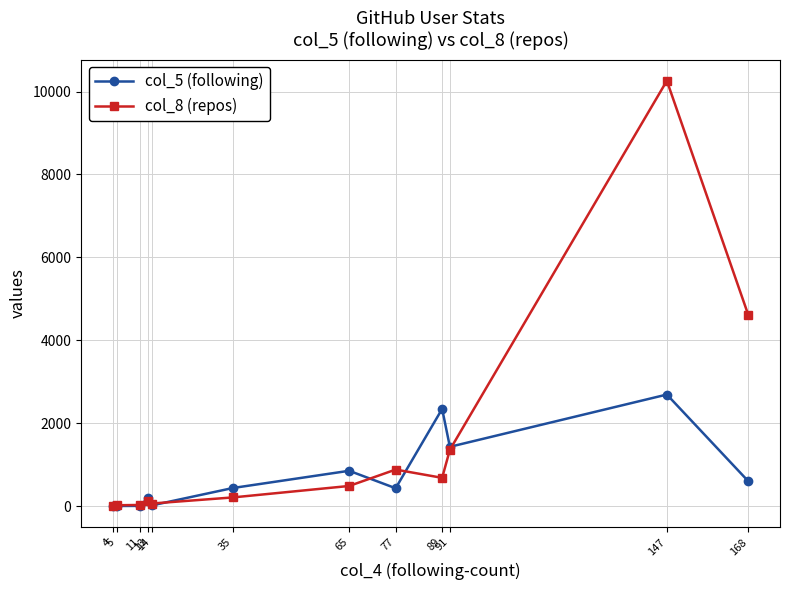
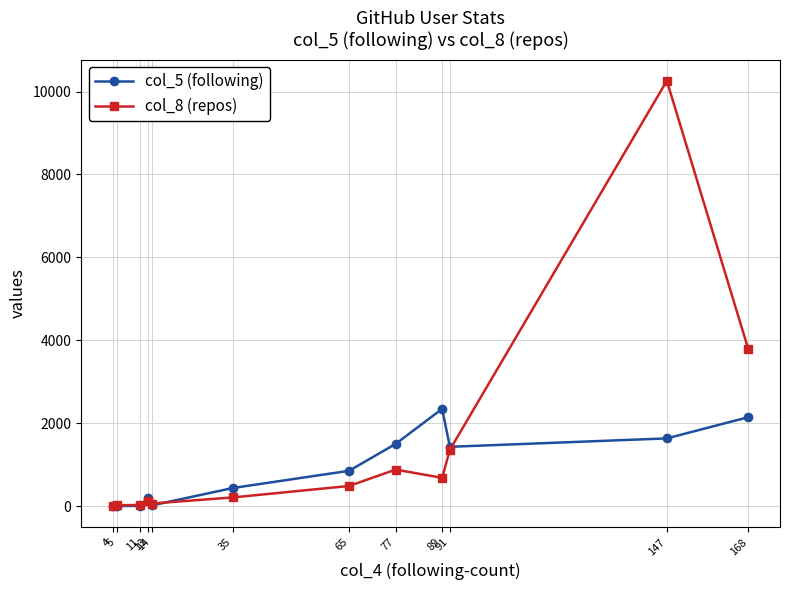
col_5 (following), 77: 400 -> 1500
col_5 (following), 147: 2700 -> 1600
col_5 (following), 168: 600 -> 2100
col_8 (repos), 168: 4600 -> 3800
